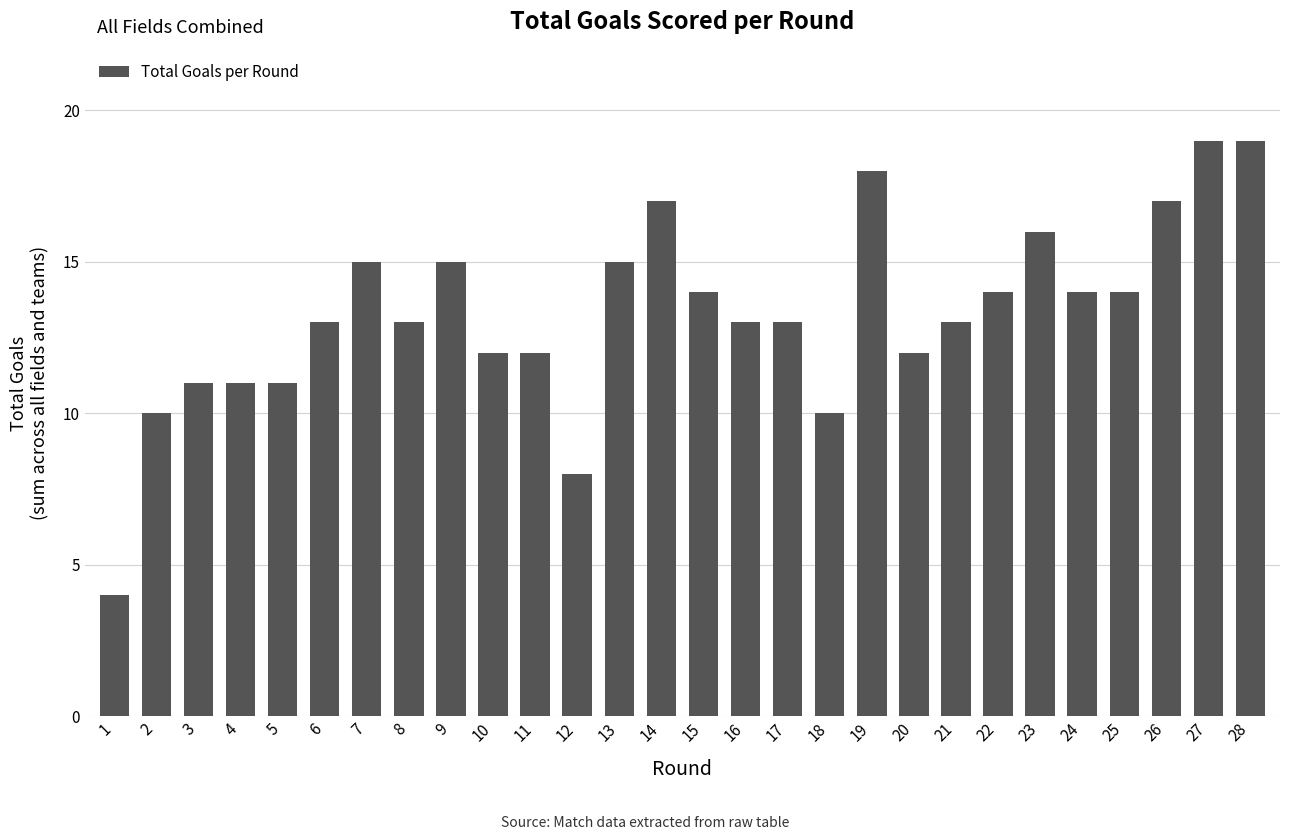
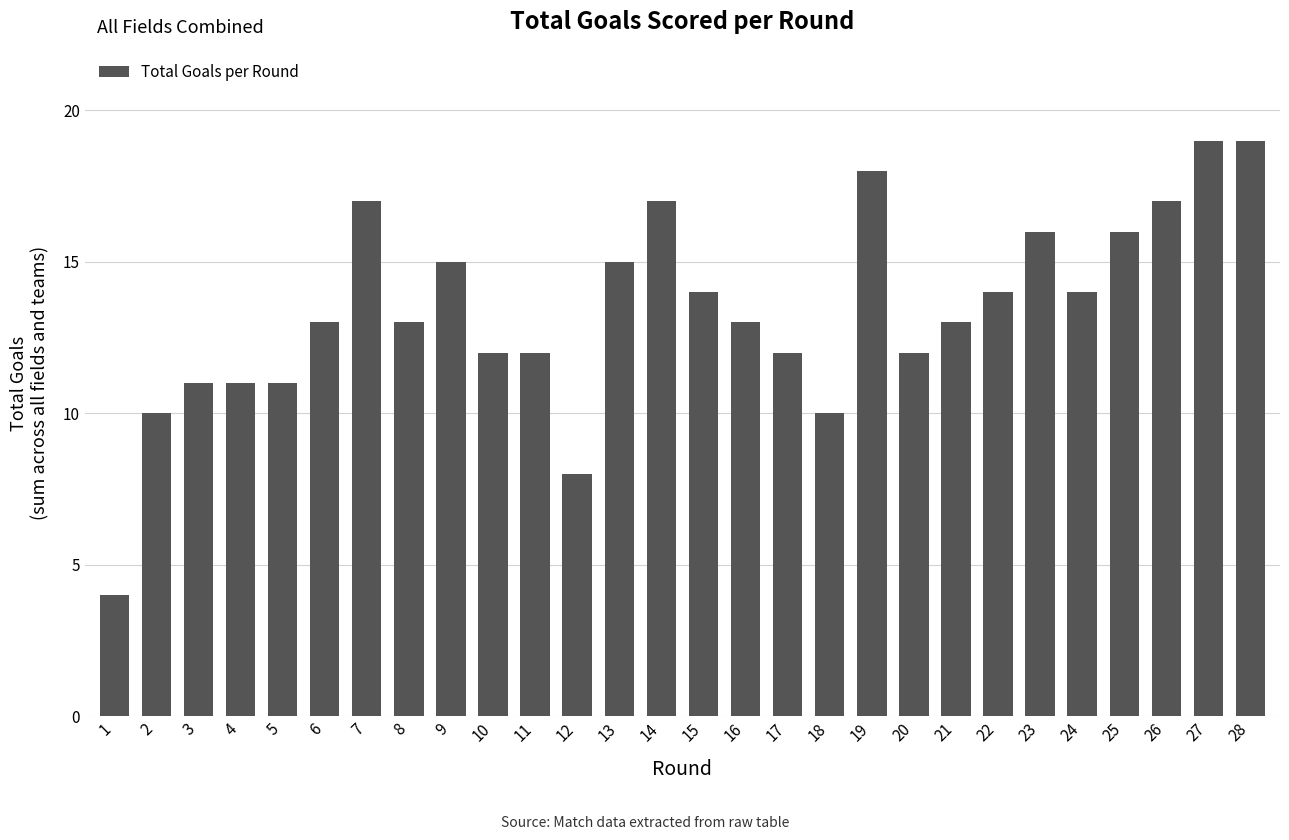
7: 15 -> 17
17: 13 -> 12
25: 14 -> 16
